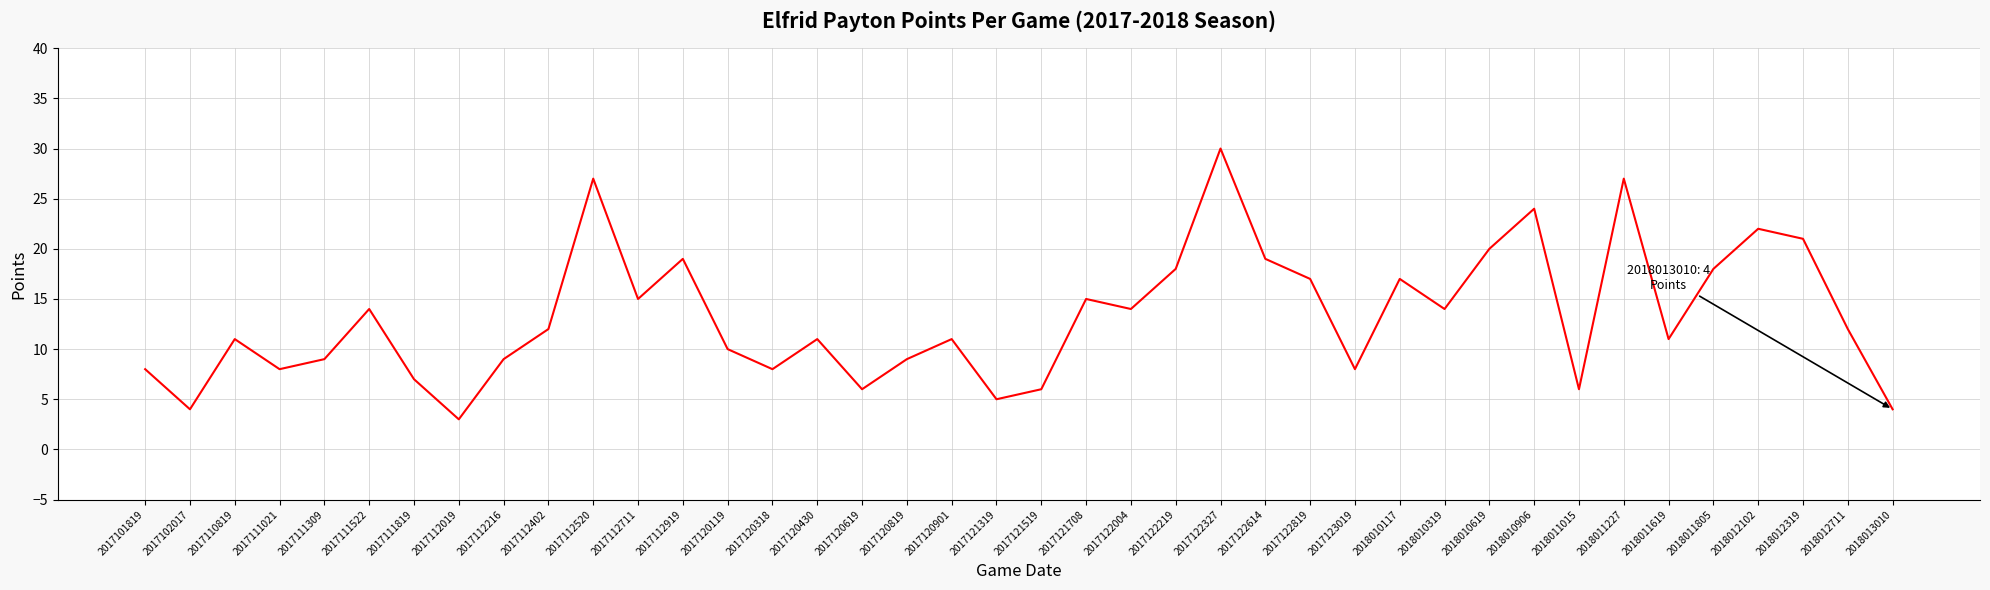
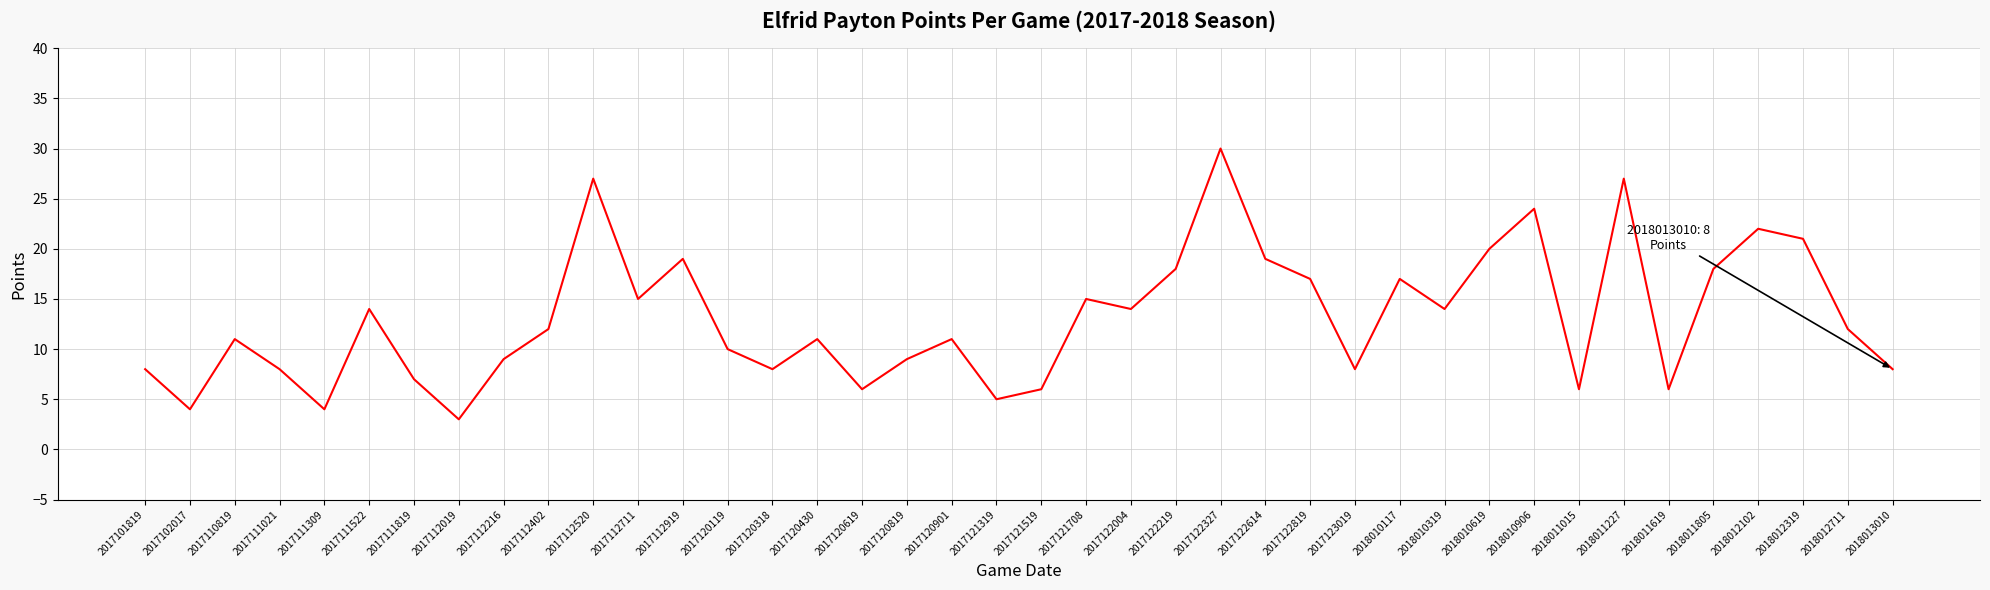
2017111309: 9 -> 4
2018011619: 11 -> 6
2018013010: 4 -> 8
